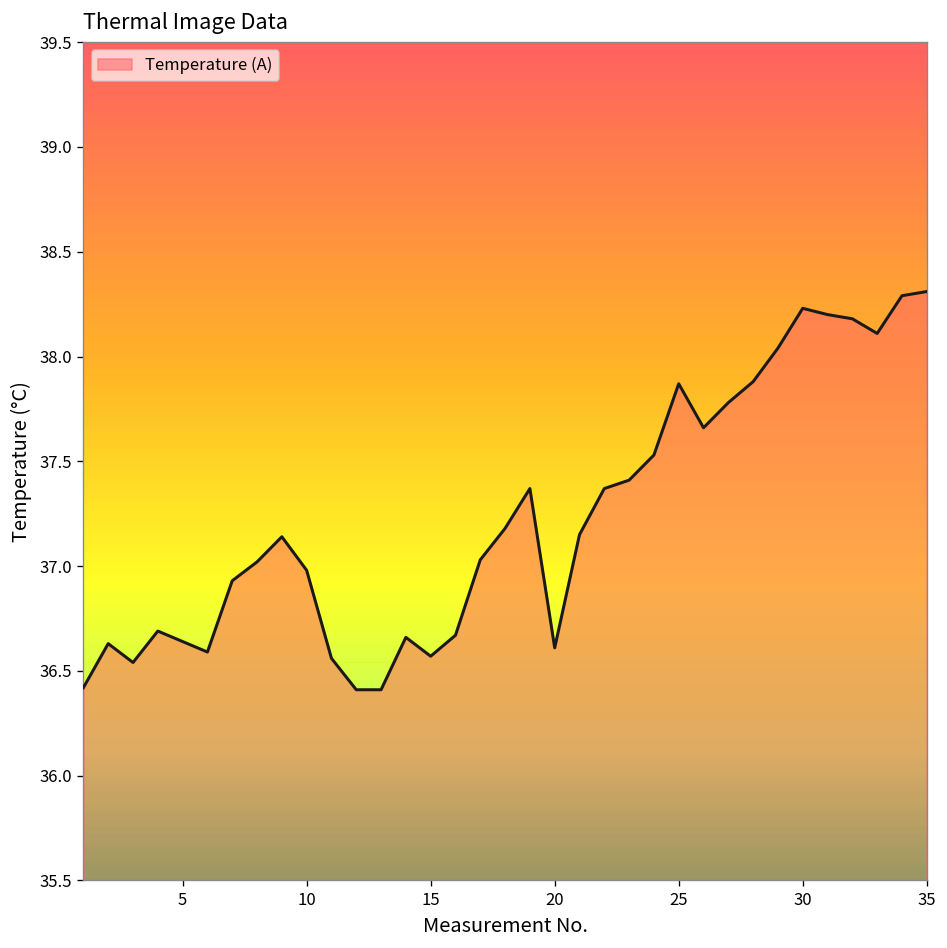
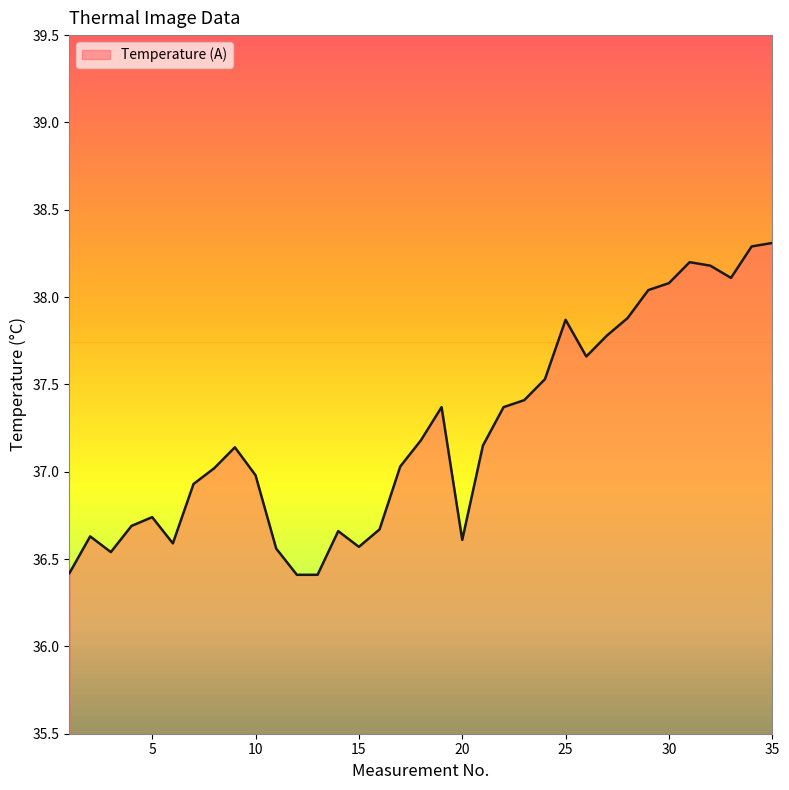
5: 36.64 -> 36.74
30: 38.23 -> 38.08
